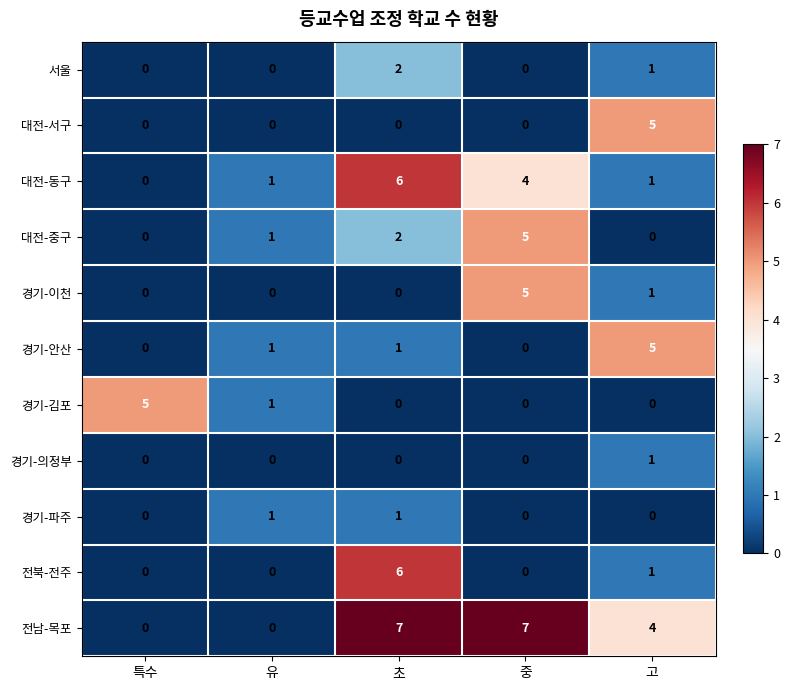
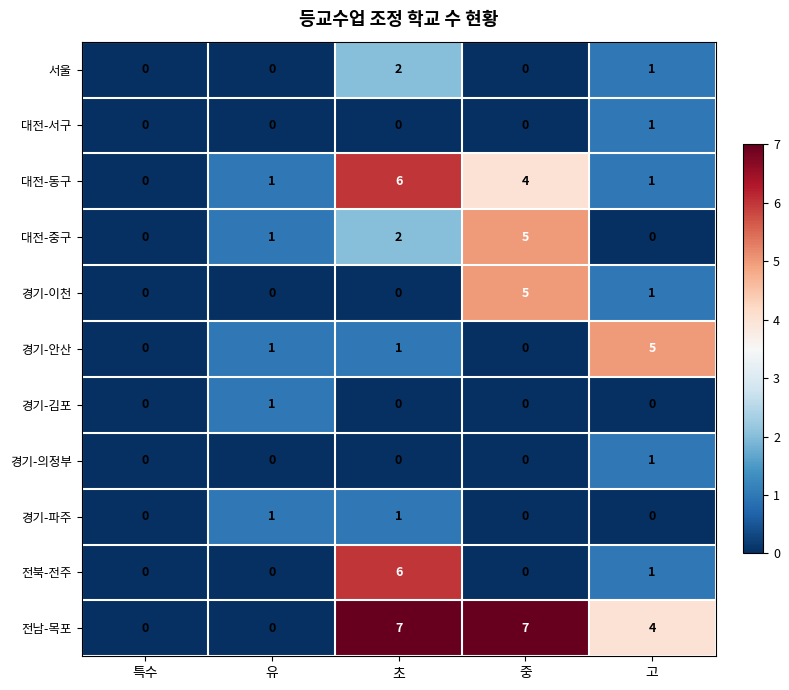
대전-서구, 고: 5 -> 1
경기-김포, 특수: 5 -> 0
